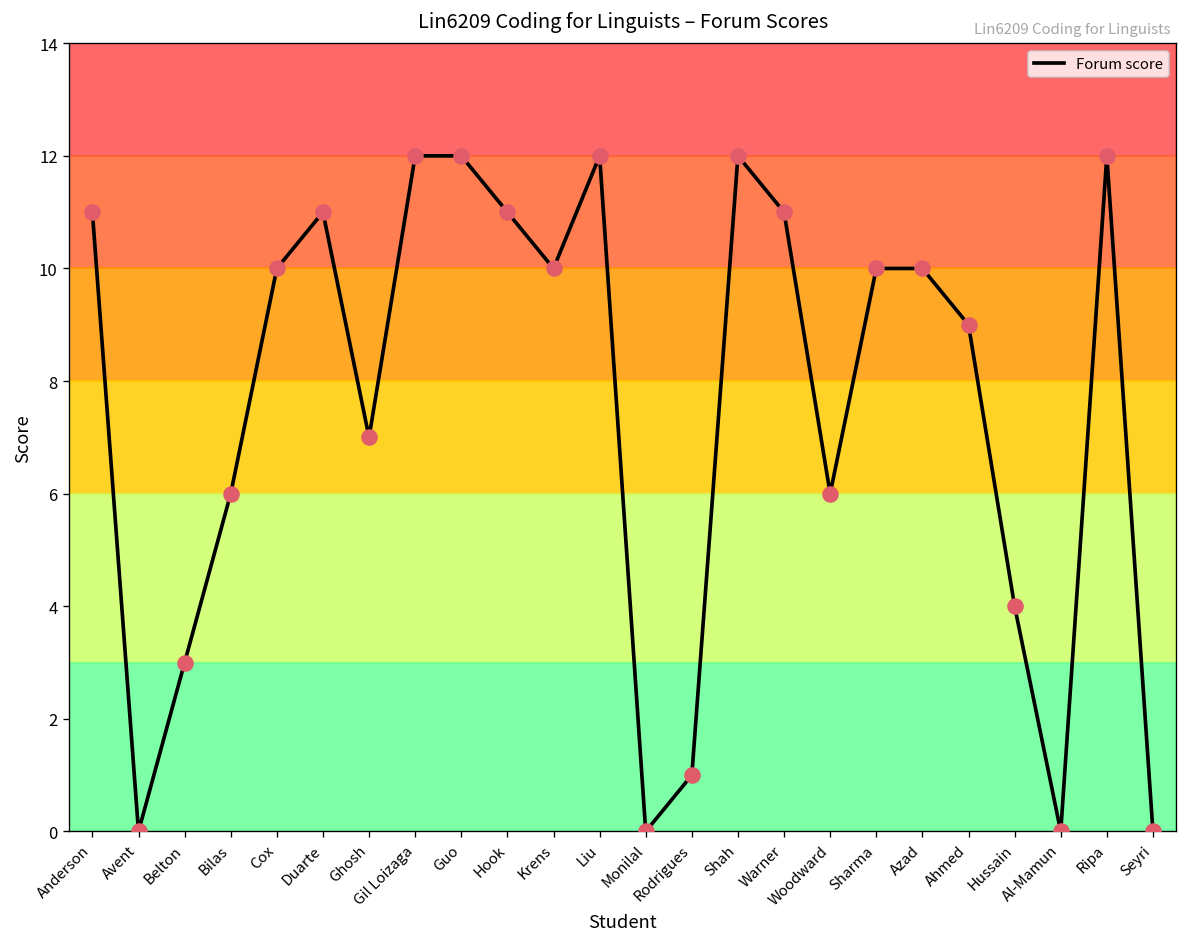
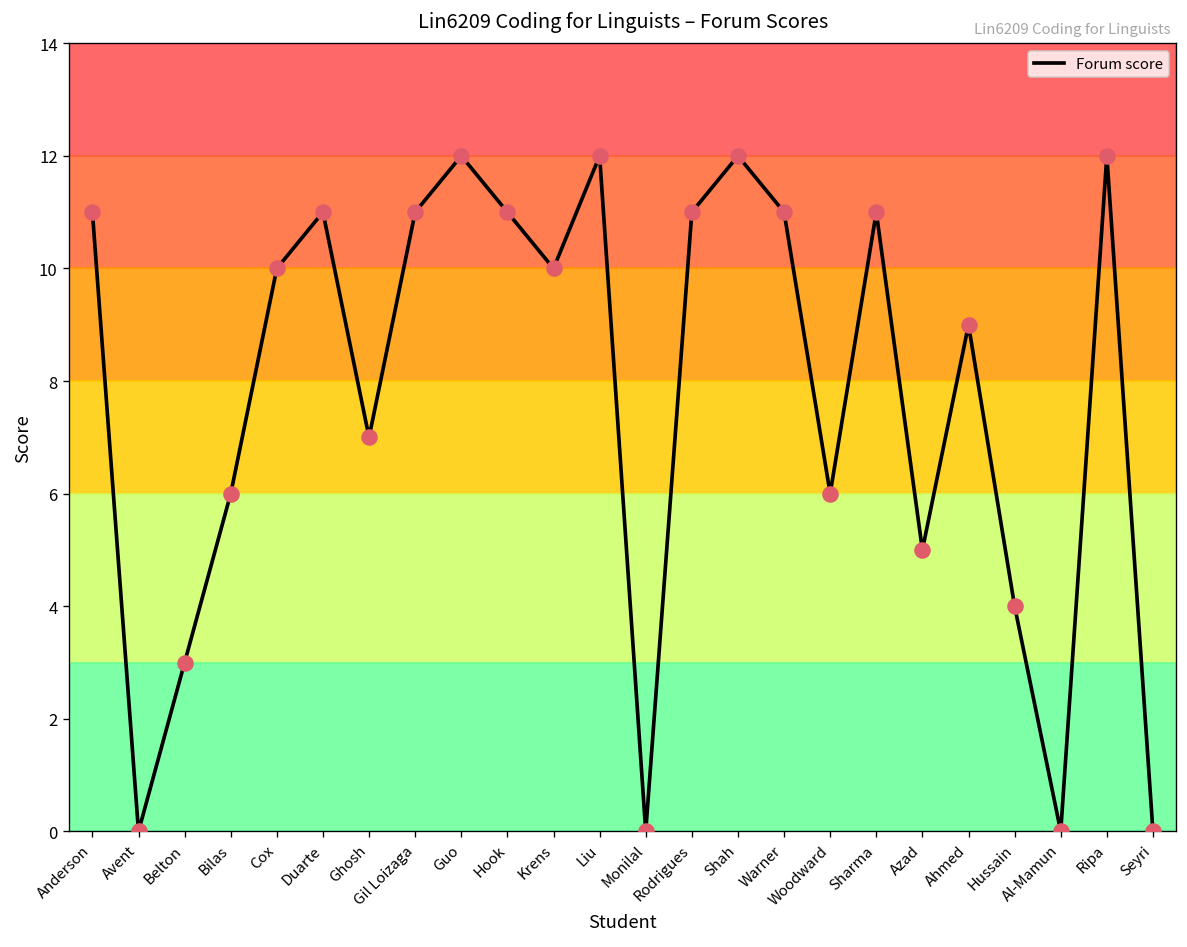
Gil Loizaga: 12 -> 11
Rodrigues: 1 -> 11
Sharma: 10 -> 11
Azad: 10 -> 5
